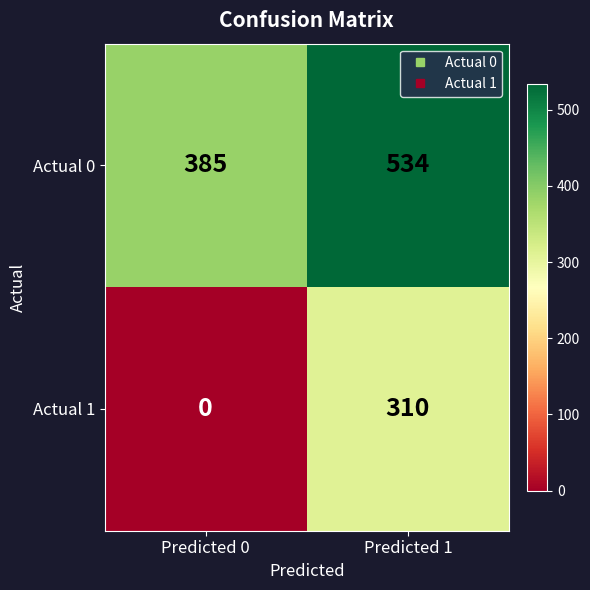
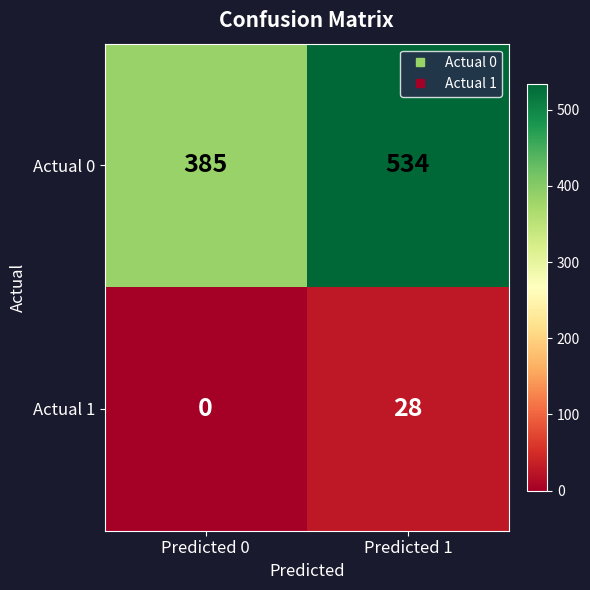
Actual 1, Predicted 1: 310 -> 28
